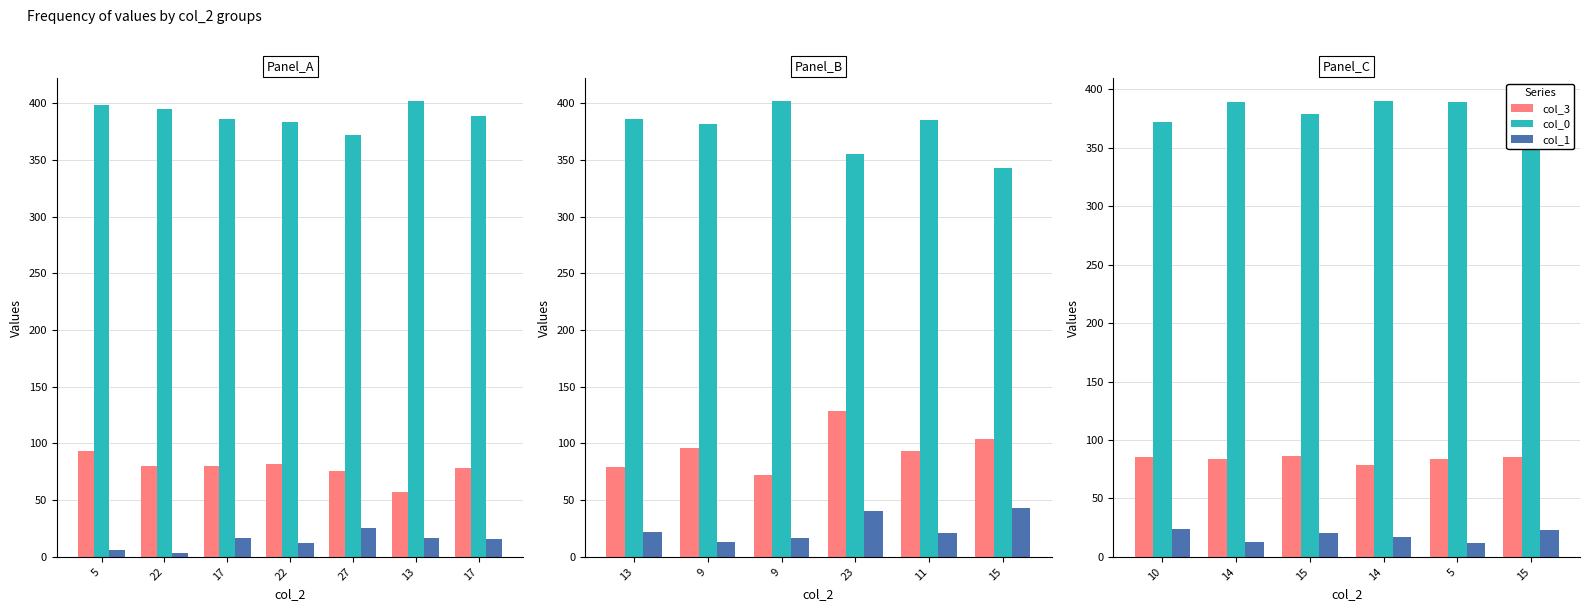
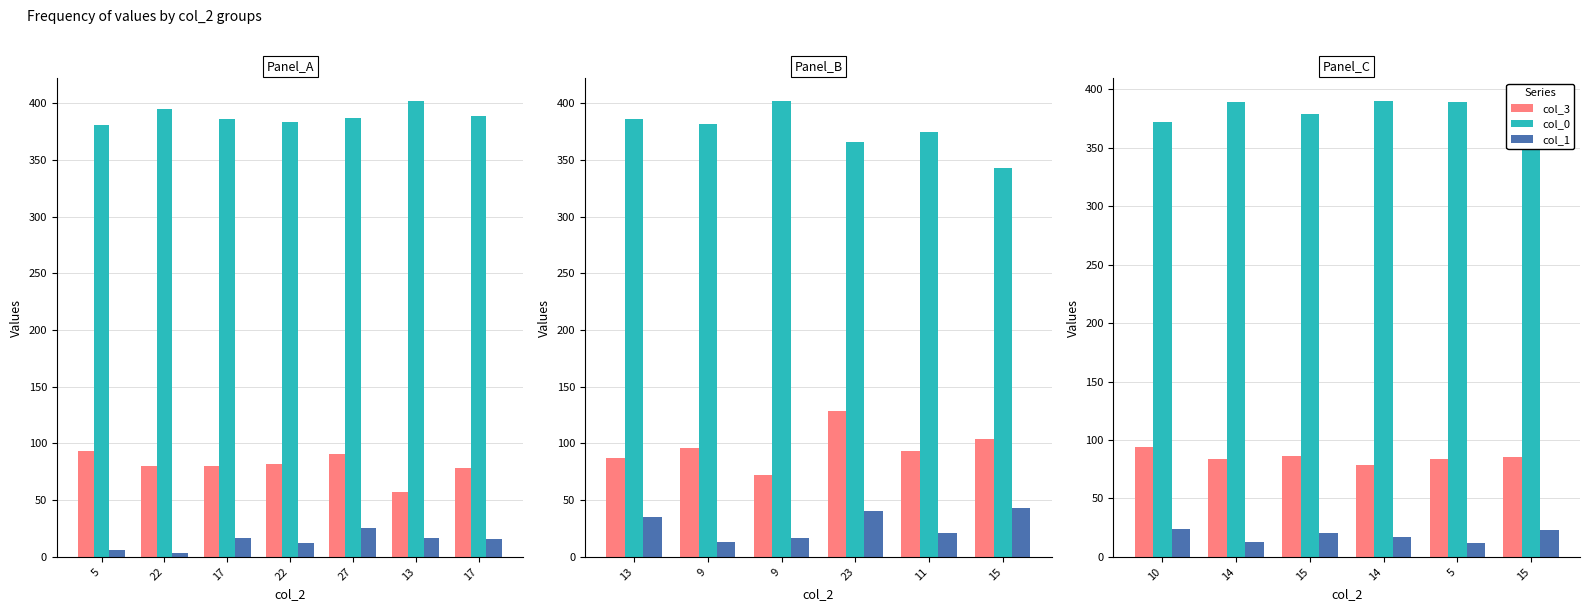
Panel_A, col_0, 5: 399 -> 381
Panel_A, col_3, 27: 76 -> 91
Panel_A, col_0, 27: 372 -> 387
Panel_B, col_3, 13: 79 -> 87
Panel_B, col_1, 13: 22 -> 35
Panel_B, col_0, 23: 355 -> 366
Panel_B, col_0, 11: 385 -> 375
Panel_C, col_3, 10: 85 -> 94
